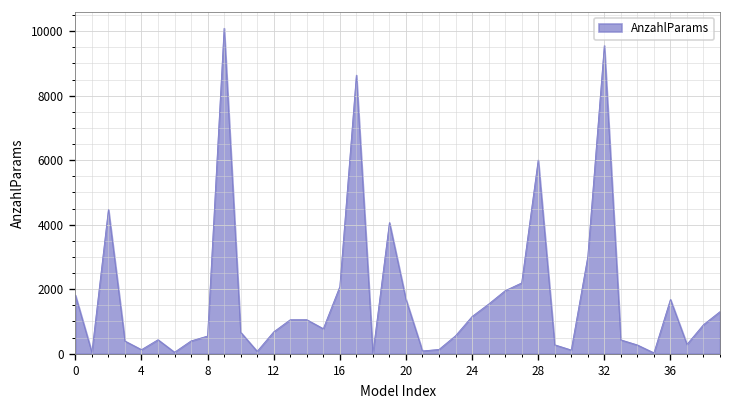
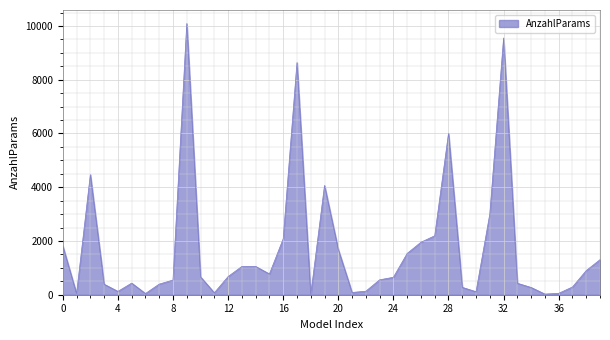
24: 1200 -> 600
36: 1700 -> 100
